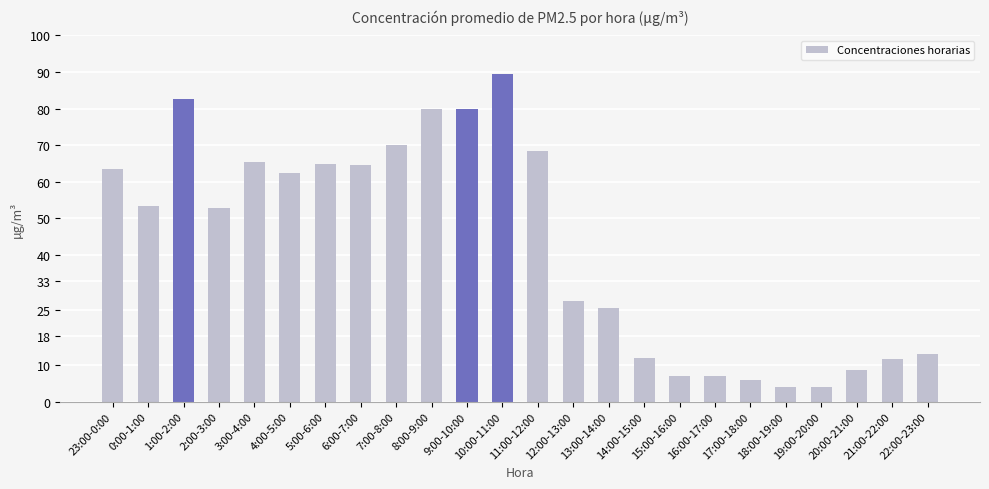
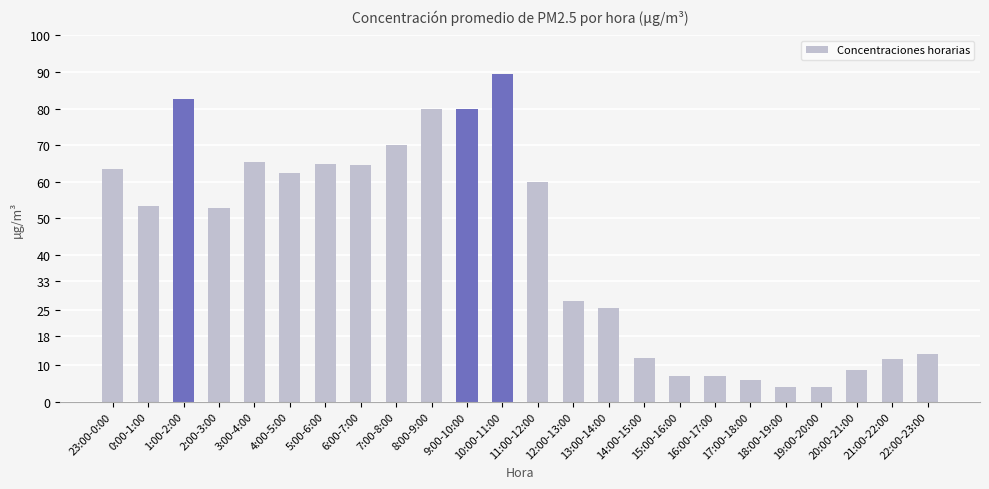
11:00-12:00: 68 -> 60
